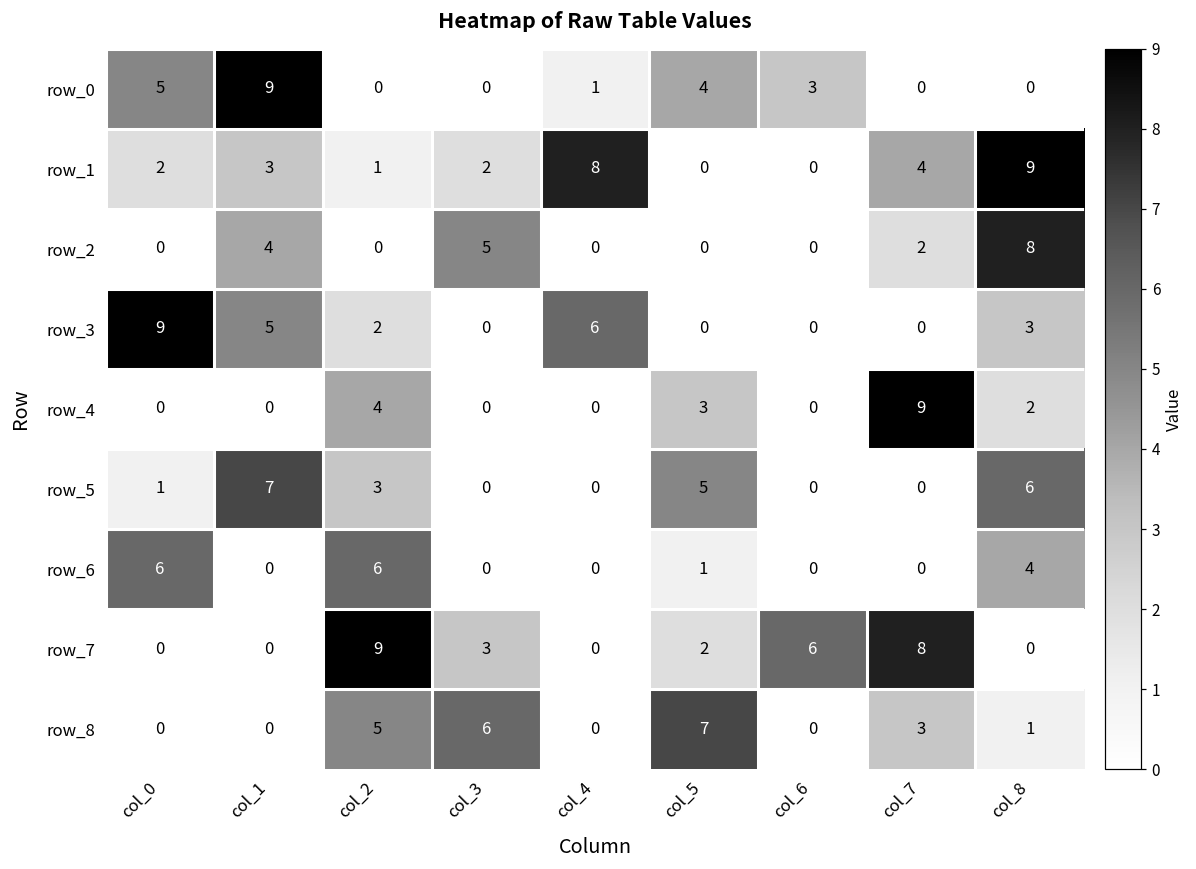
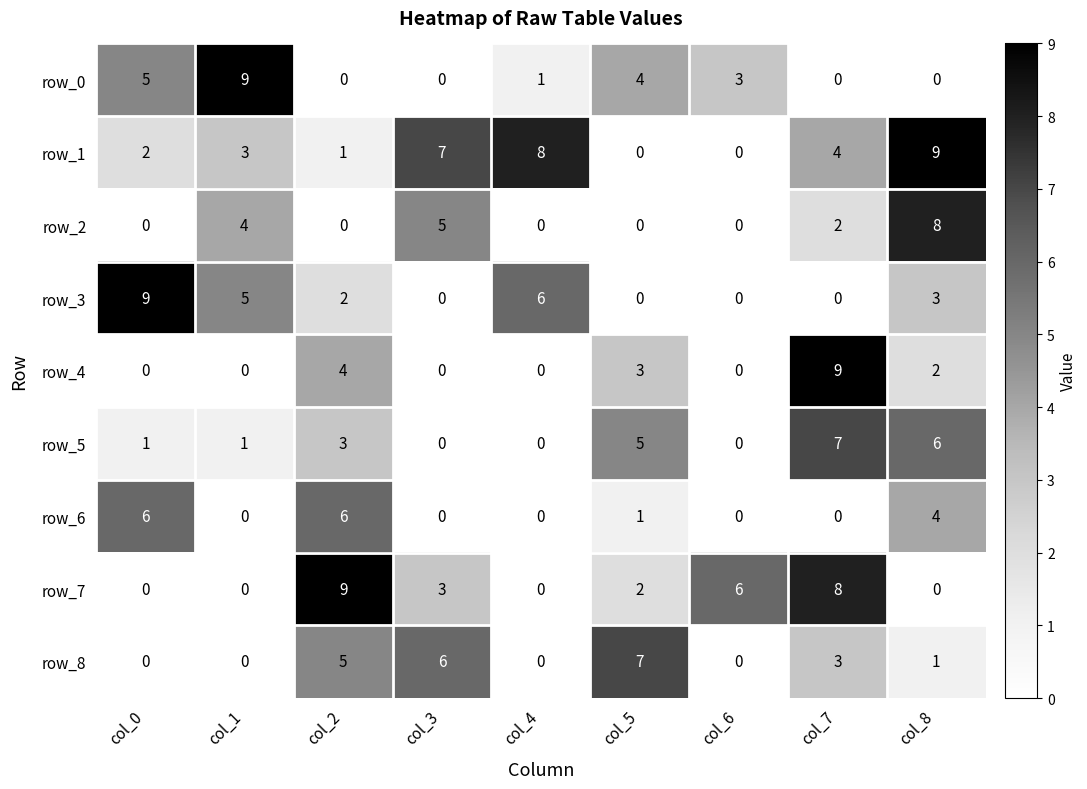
row_1, col_3: 2 -> 7
row_5, col_1: 7 -> 1
row_5, col_7: 0 -> 7
